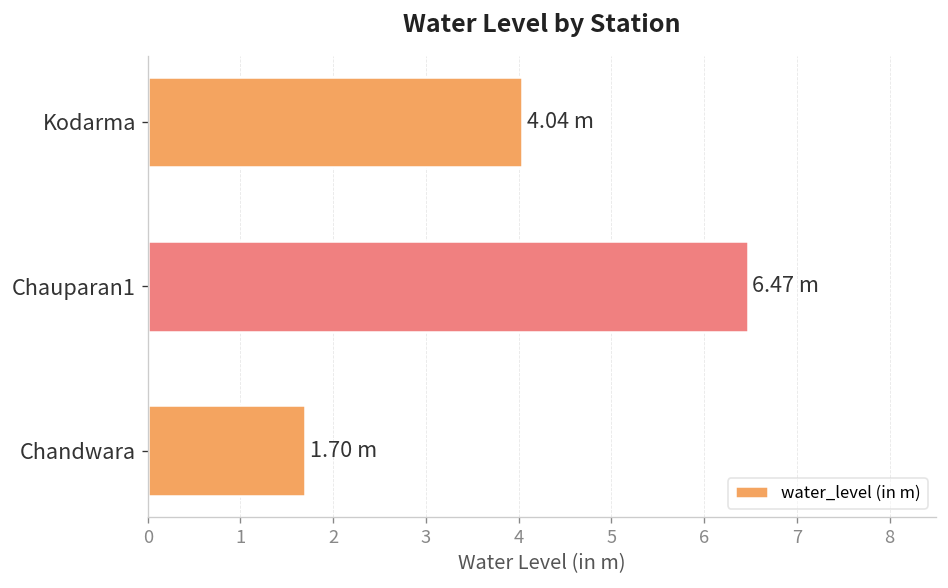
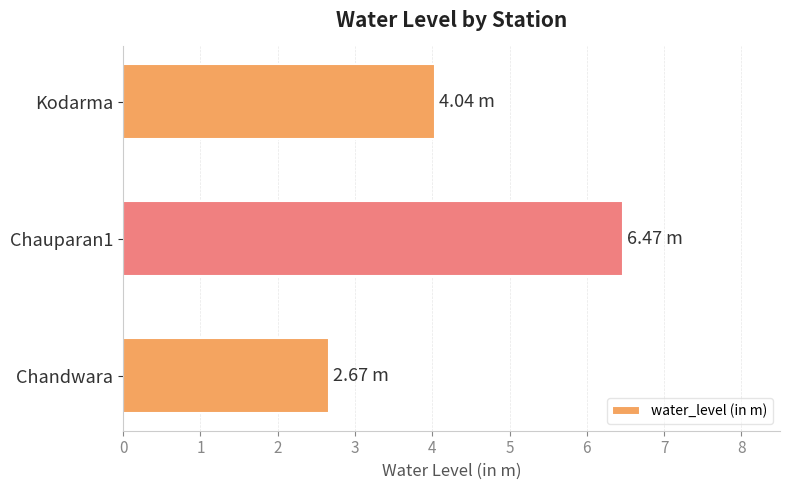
Chandwara: 1.70 -> 2.67
